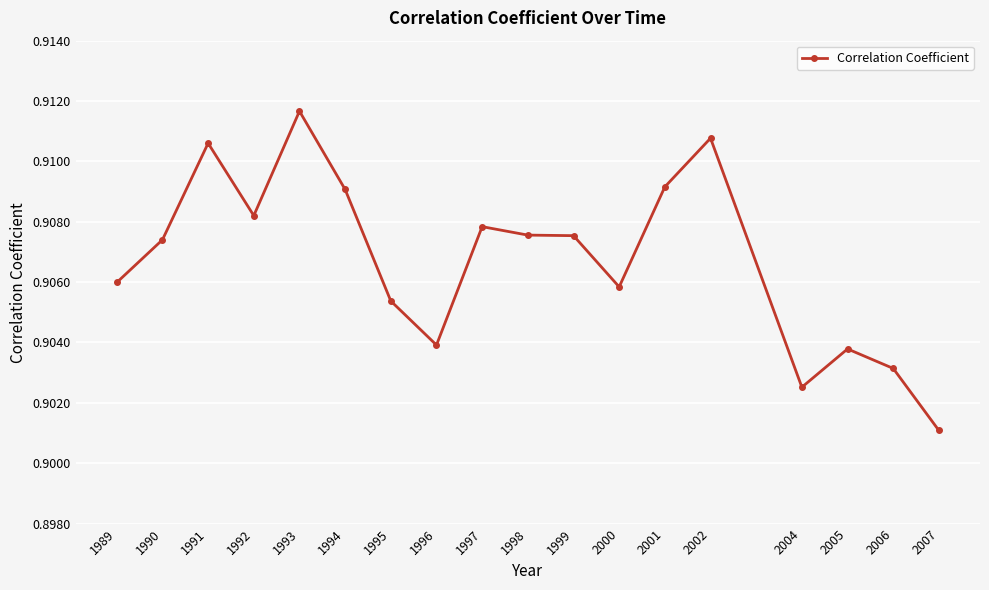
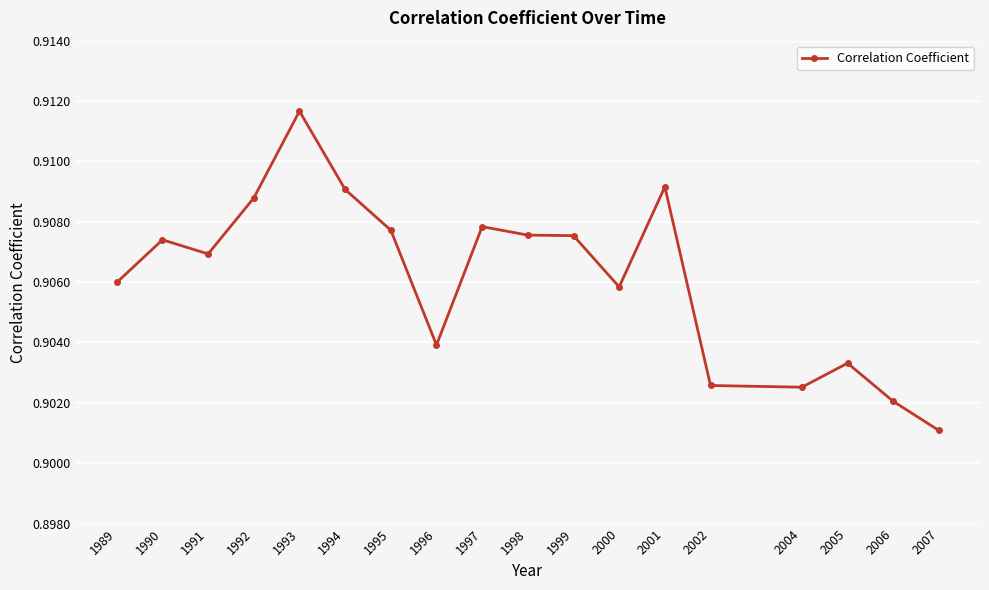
1991: 0.9106 -> 0.9069
1992: 0.9082 -> 0.9088
1995: 0.9054 -> 0.9077
2002: 0.9108 -> 0.9026
2005: 0.9038 -> 0.9033
2006: 0.9031 -> 0.9021
